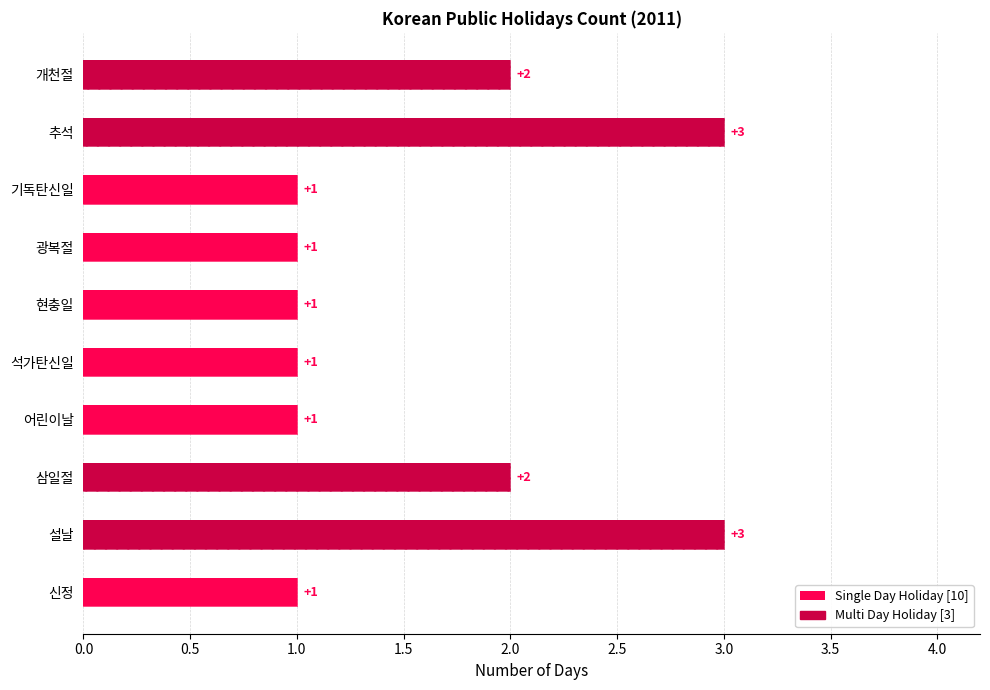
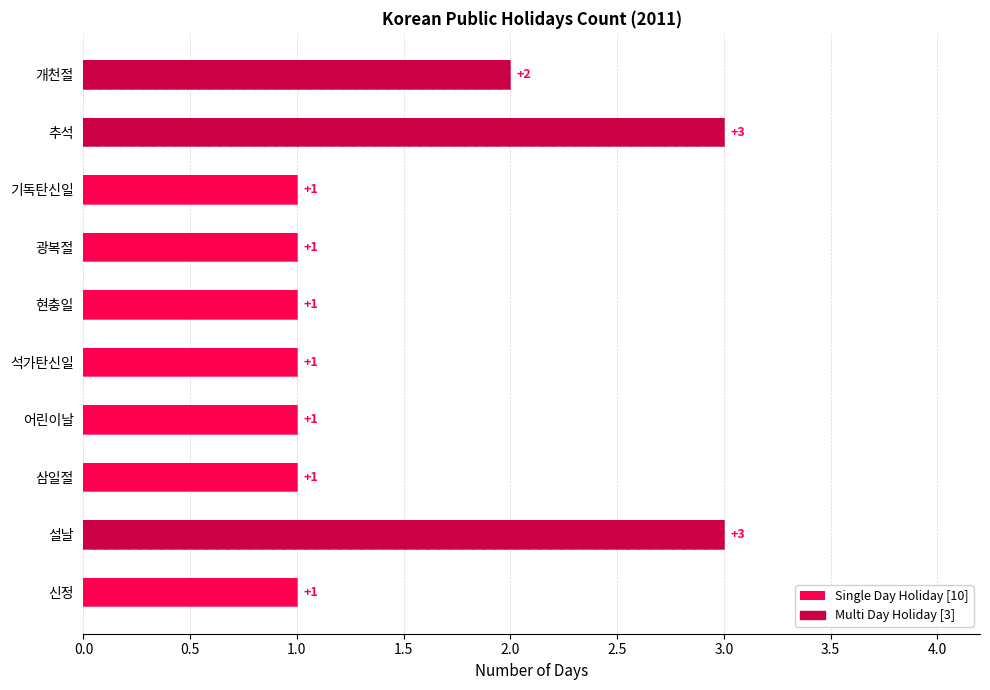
삼일절: +2 -> +1
